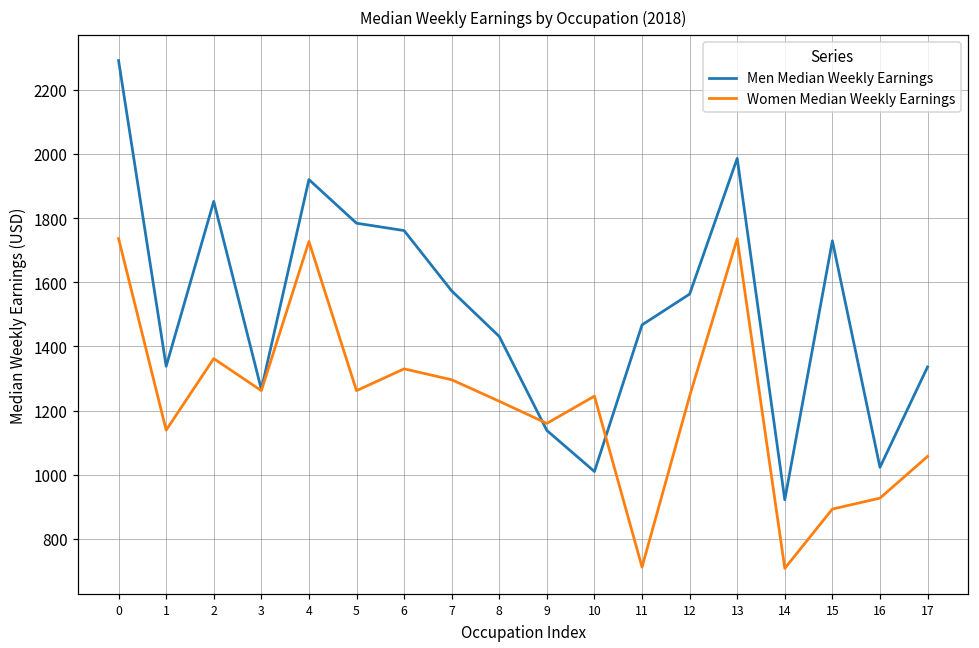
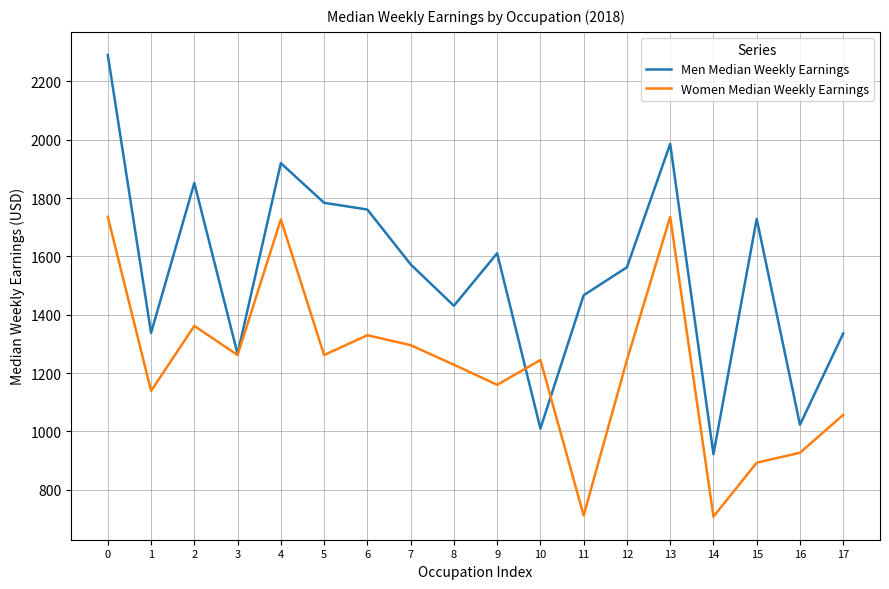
Men Median Weekly Earnings, 9: 1140 -> 1610
